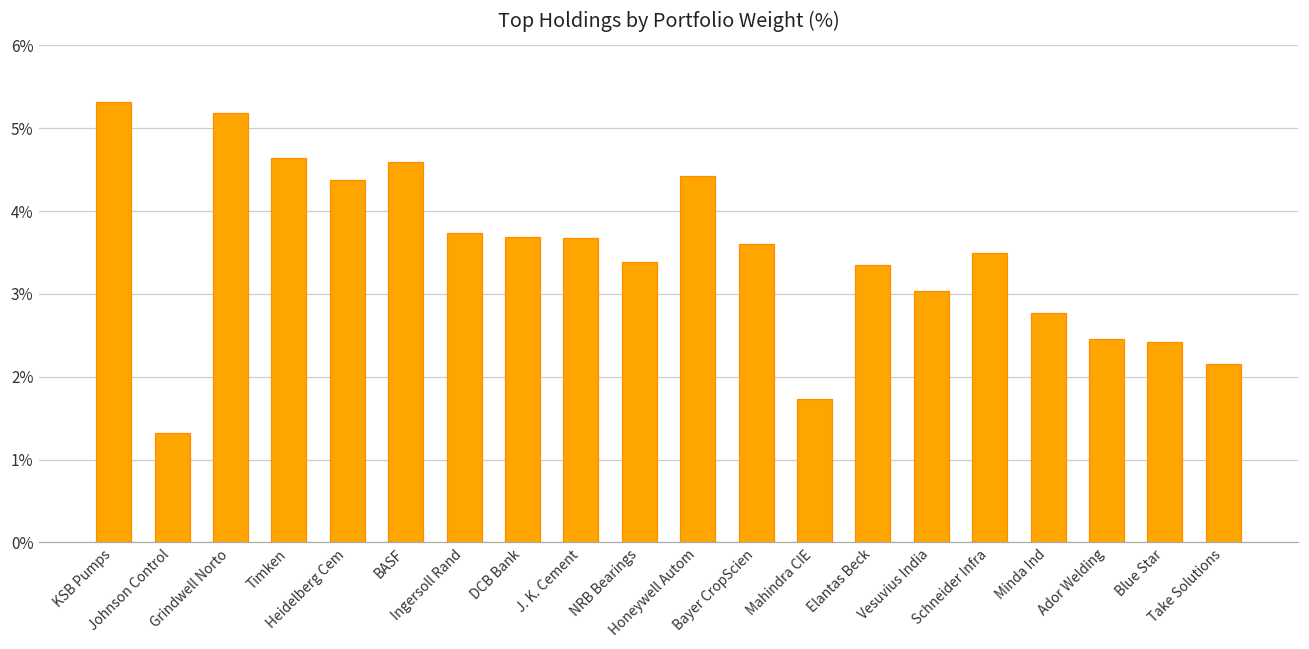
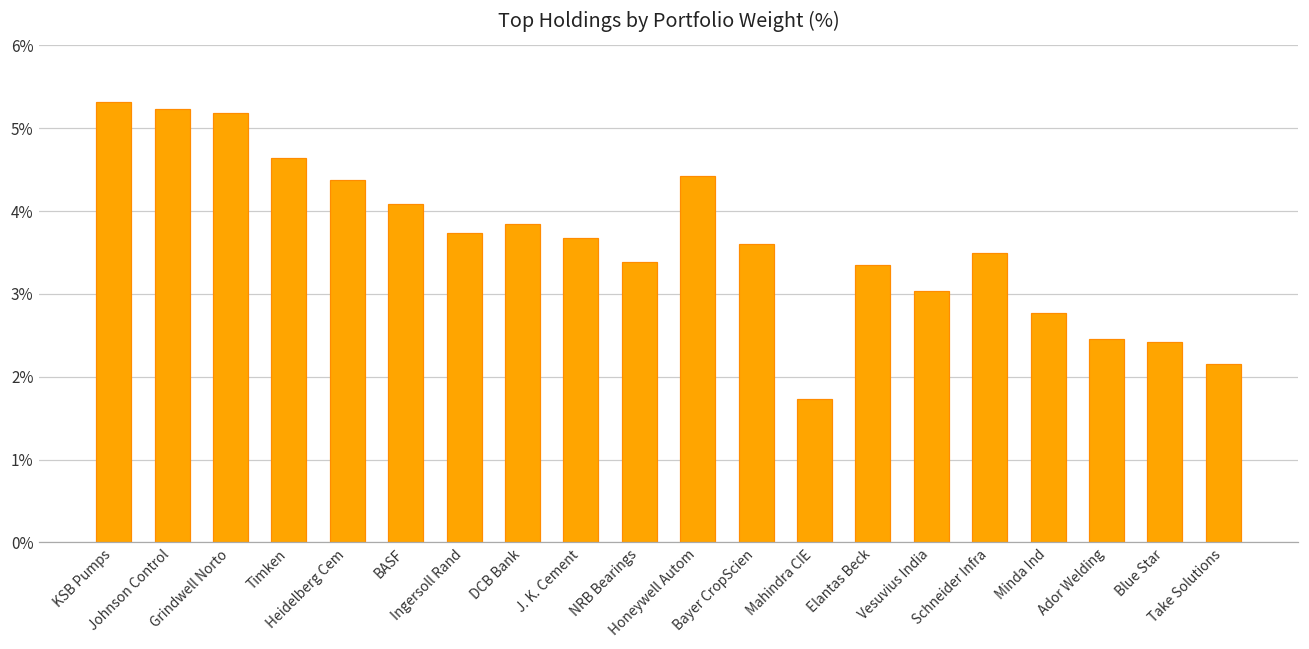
Johnson Control: 1.3% -> 5.2%
BASF: 4.6% -> 4.1%
DCB Bank: 3.7% -> 3.9%
